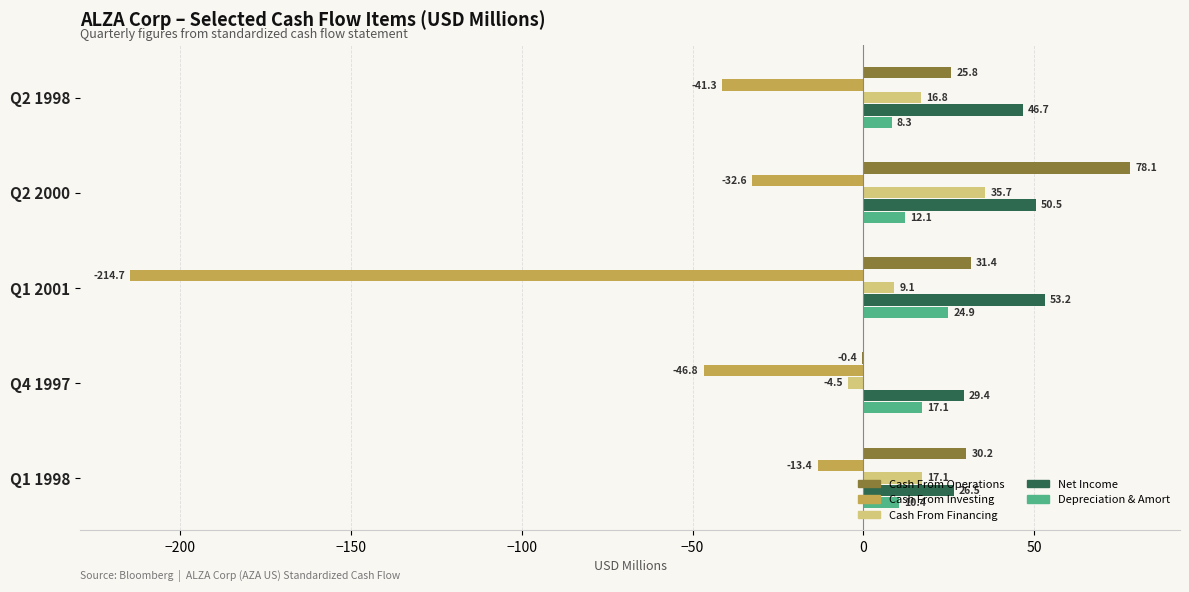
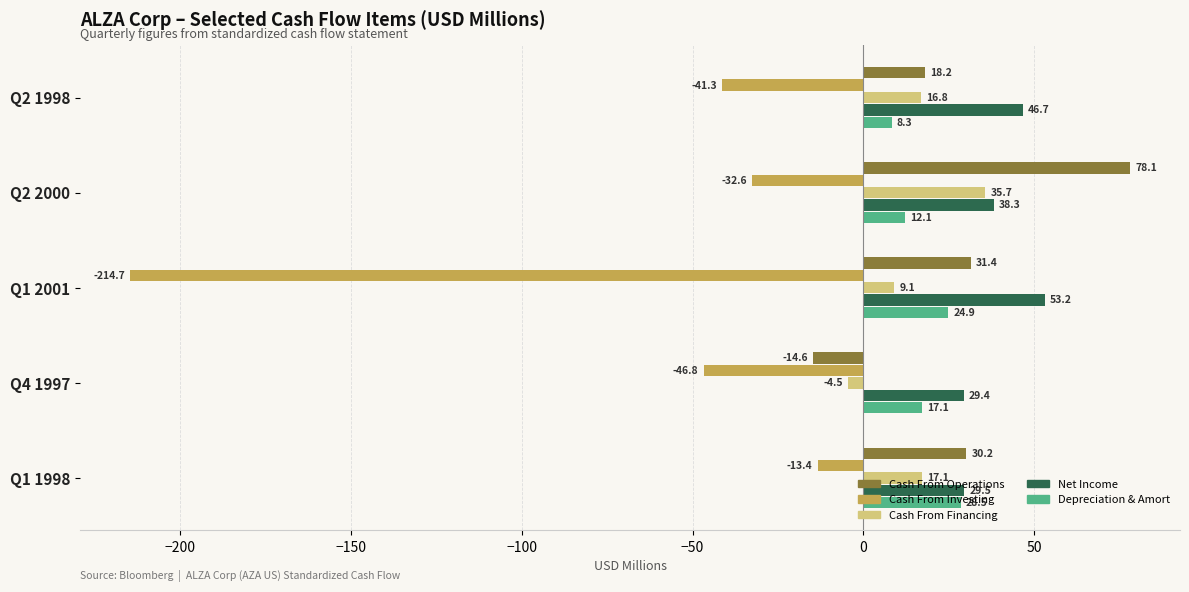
Cash From Operations, Q2 1998: 25.8 -> 18.2
Net Income, Q2 2000: 50.5 -> 38.3
Cash From Operations, Q4 1997: -0.4 -> -14.6
Net Income, Q1 1998: 26.5 -> 29.5
Depreciation & Amort, Q1 1998: 10.4 -> 28.5
